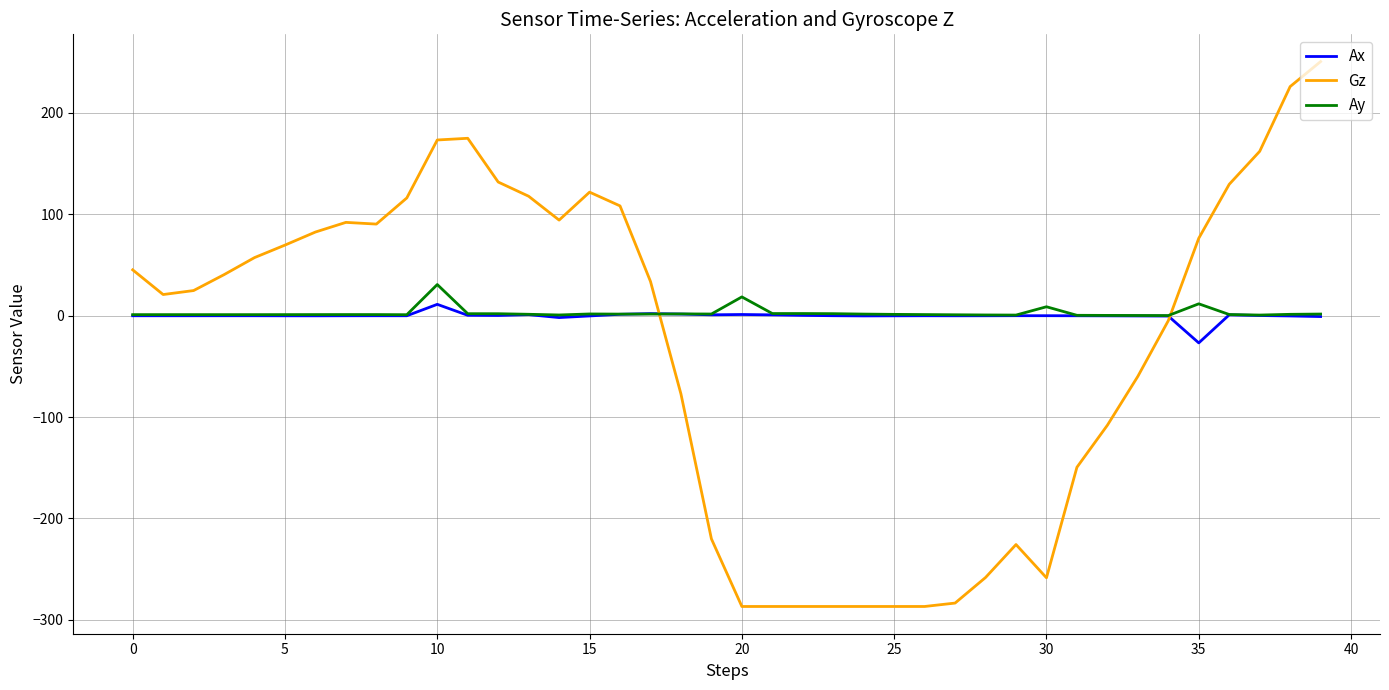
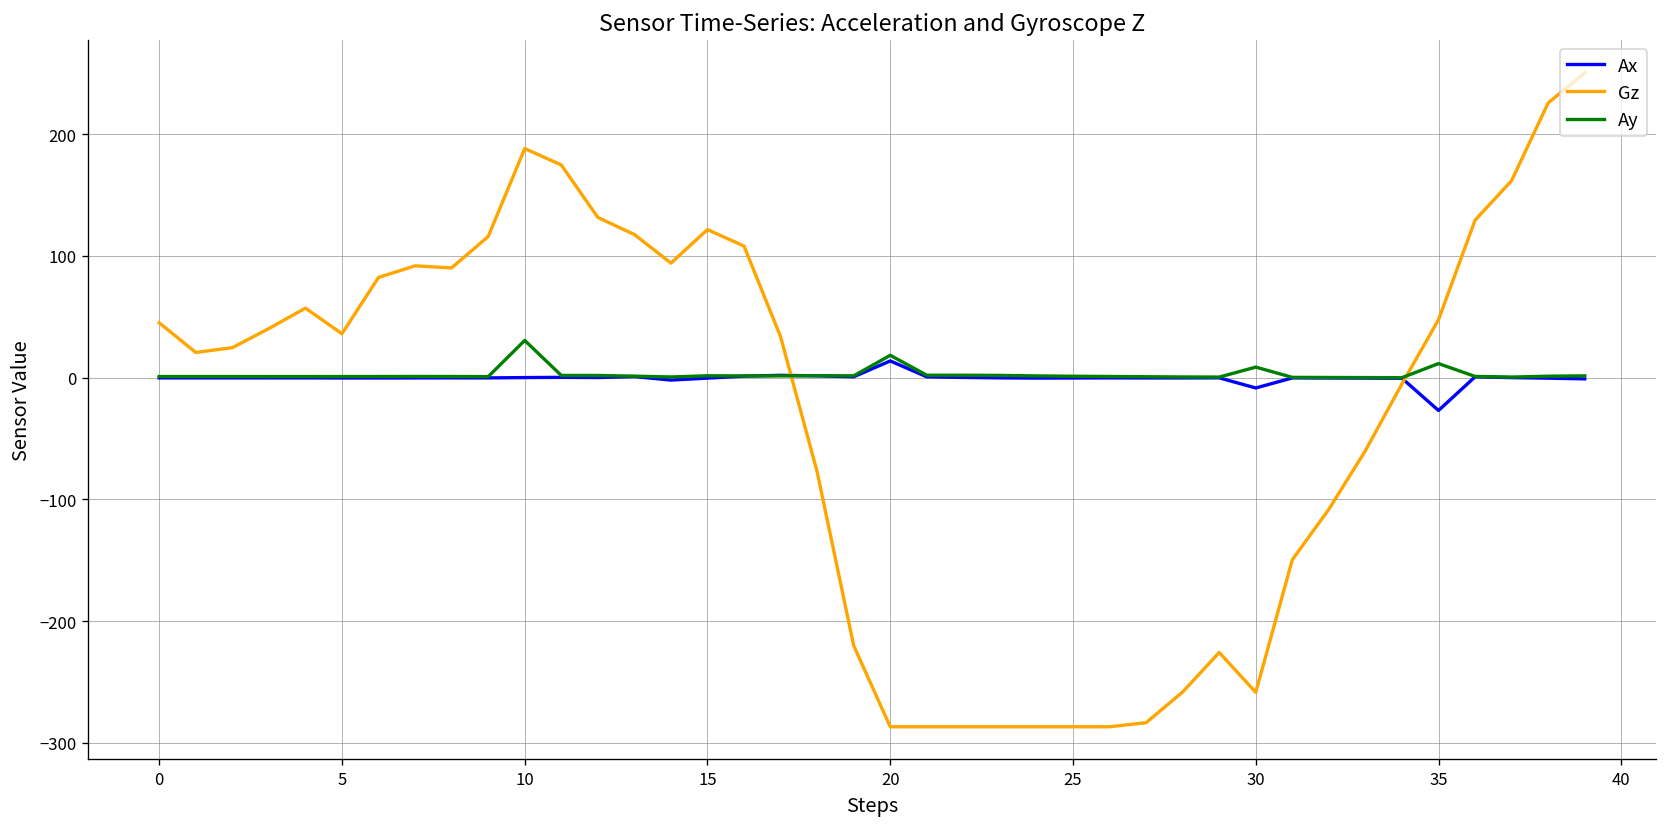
Gz, 5: 69 -> 36
Ax, 10: 11 -> 0
Gz, 10: 173 -> 188
Ax, 20: 1 -> 14
Ax, 30: 0 -> -8
Gz, 35: 76 -> 48
